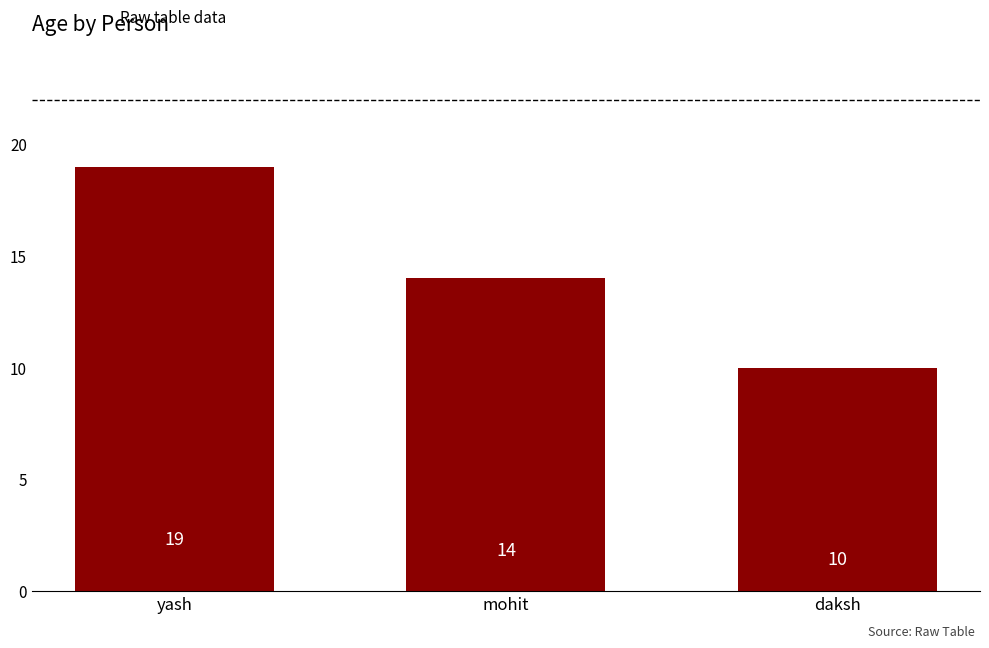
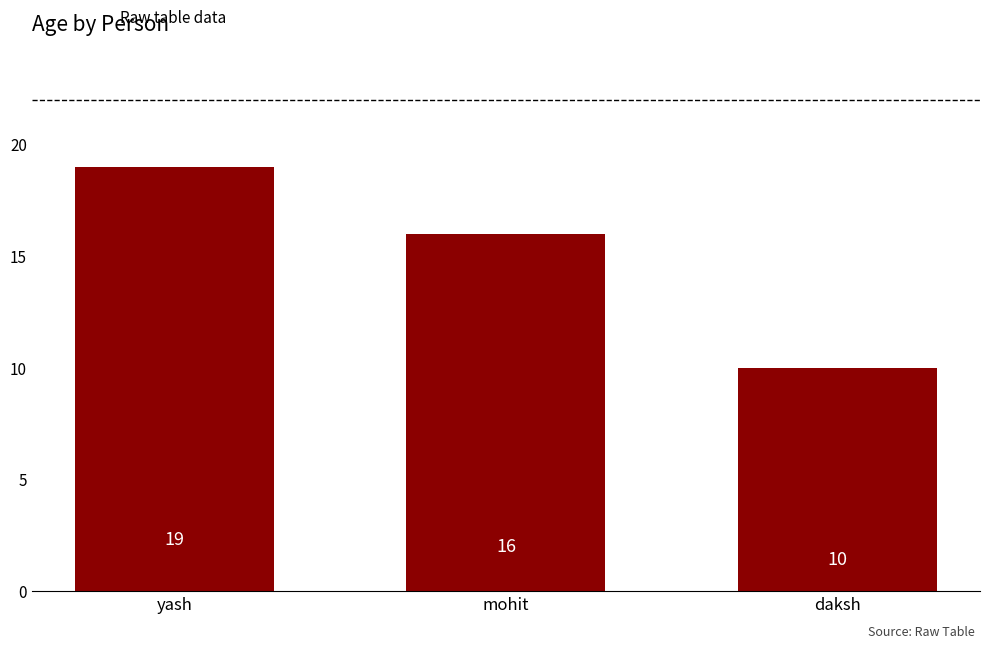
mohit: 14 -> 16
